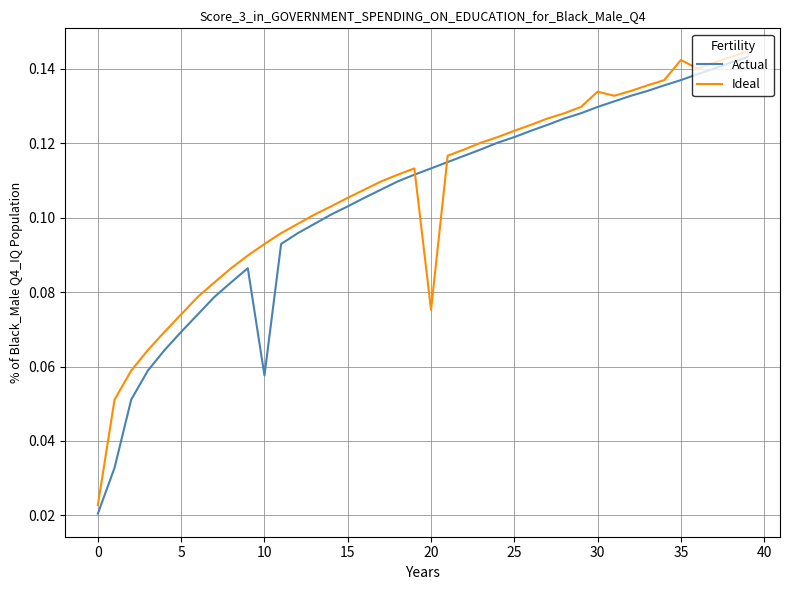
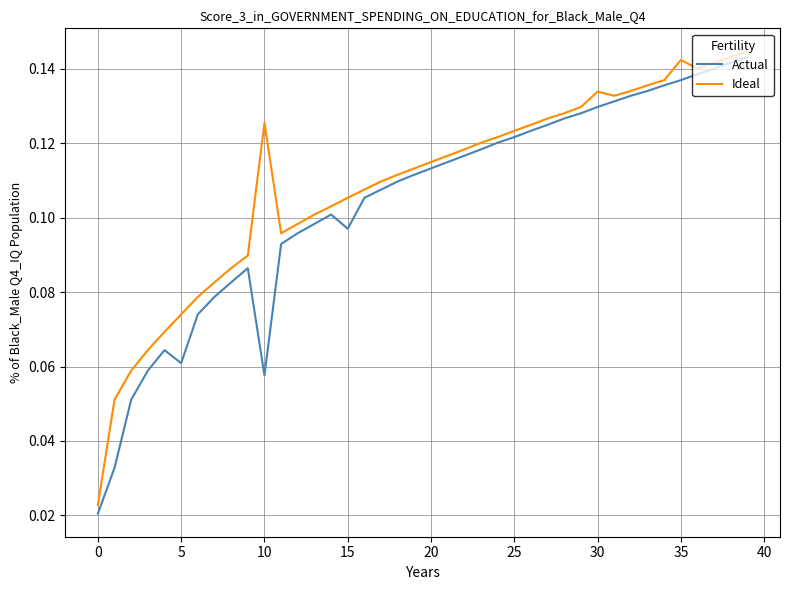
Actual, 5: 0.069 -> 0.061
Ideal, 10: 0.093 -> 0.125
Actual, 15: 0.103 -> 0.097
Ideal, 20: 0.075 -> 0.115
